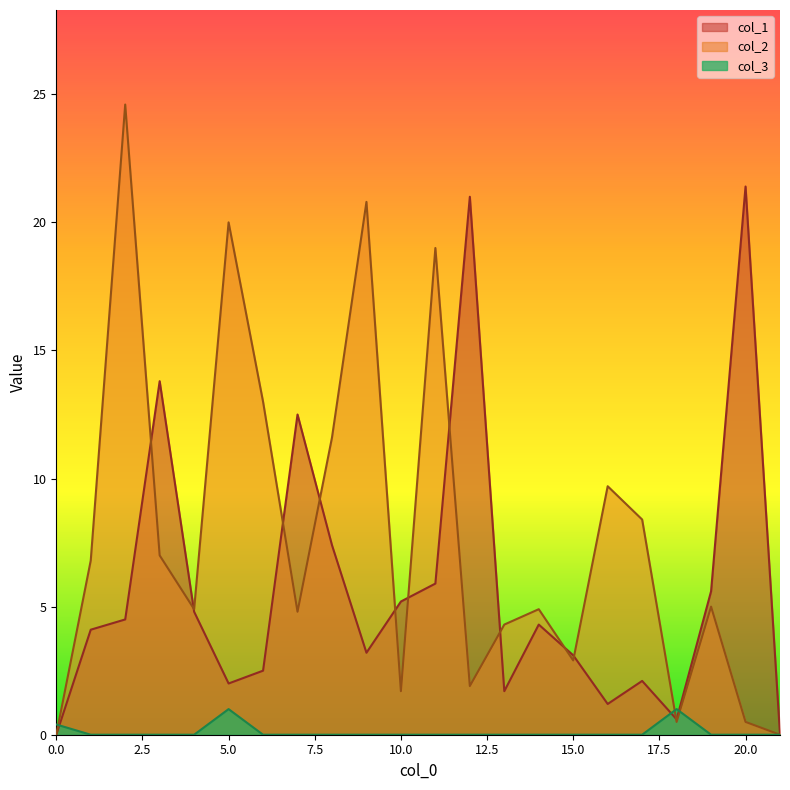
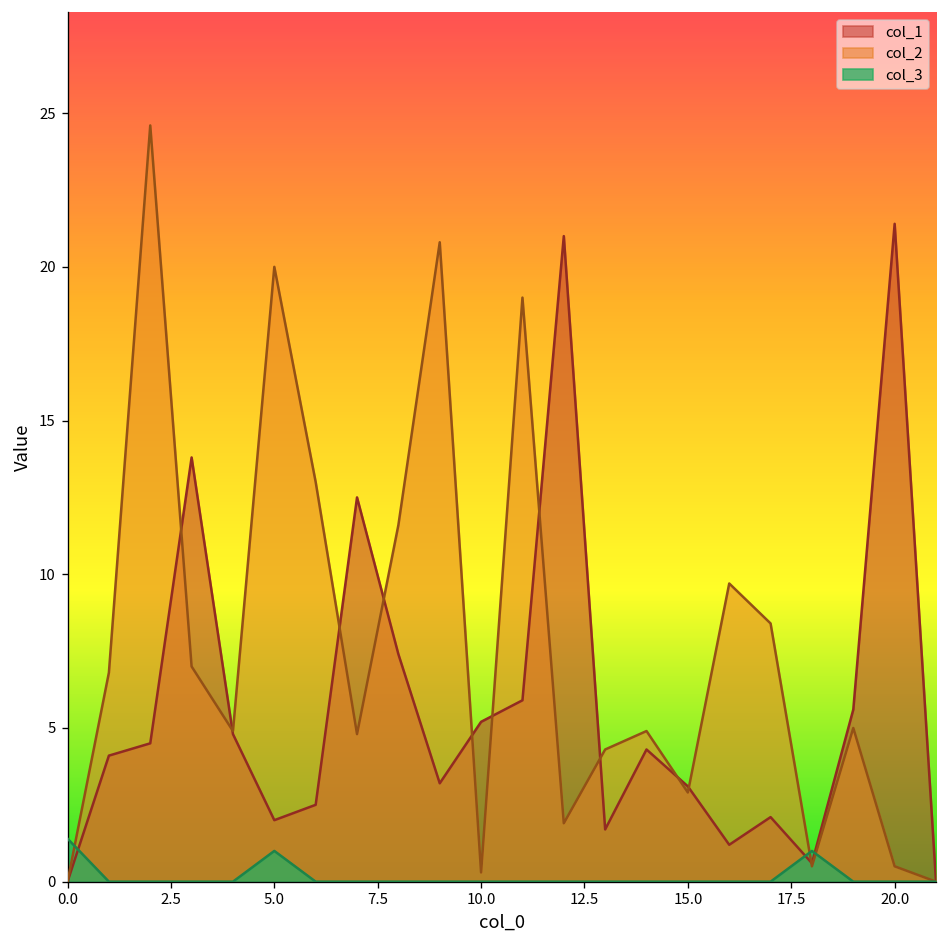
col_3, 0.0: 0.4 -> 1.4
col_2, 10.0: 1.7 -> 0.3
